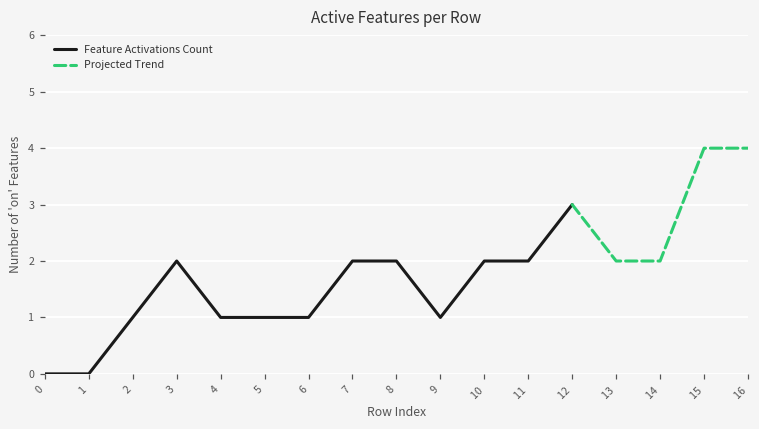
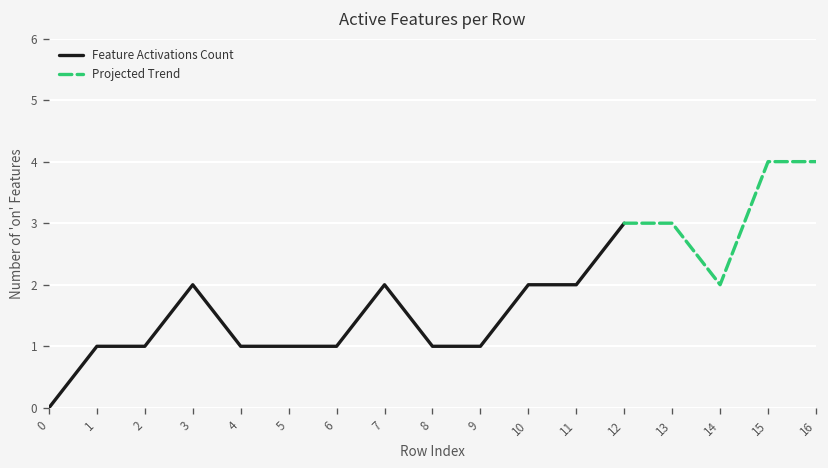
Feature Activations Count, 1: 0 -> 1
Feature Activations Count, 8: 2 -> 1
Projected Trend, 13: 2 -> 3
